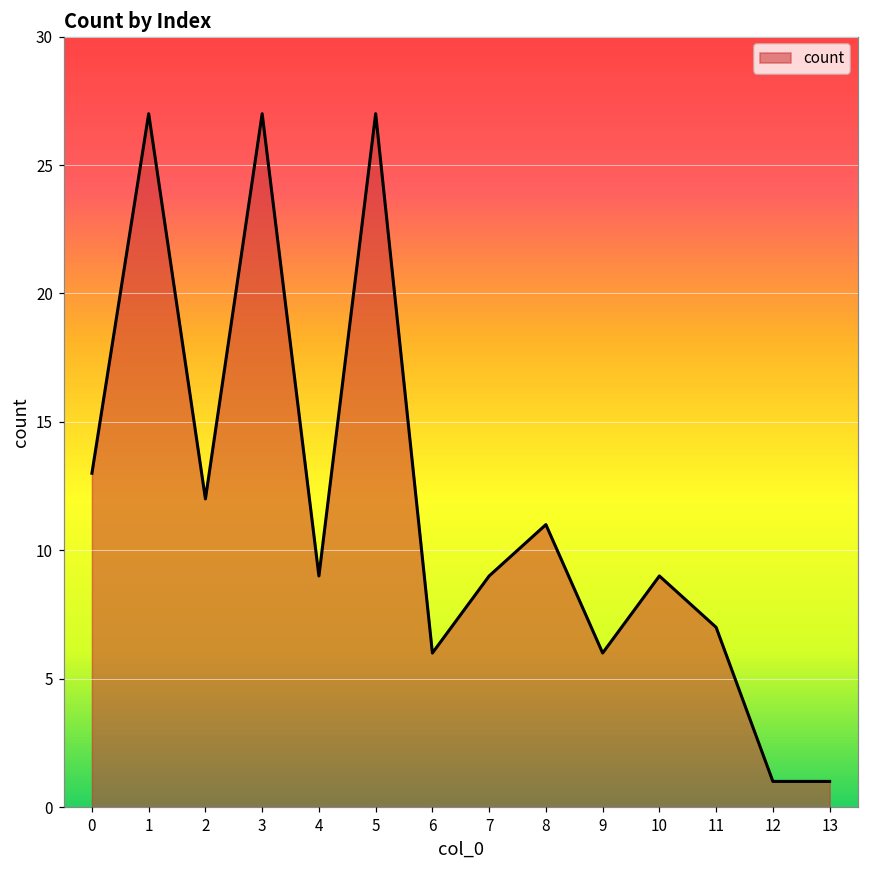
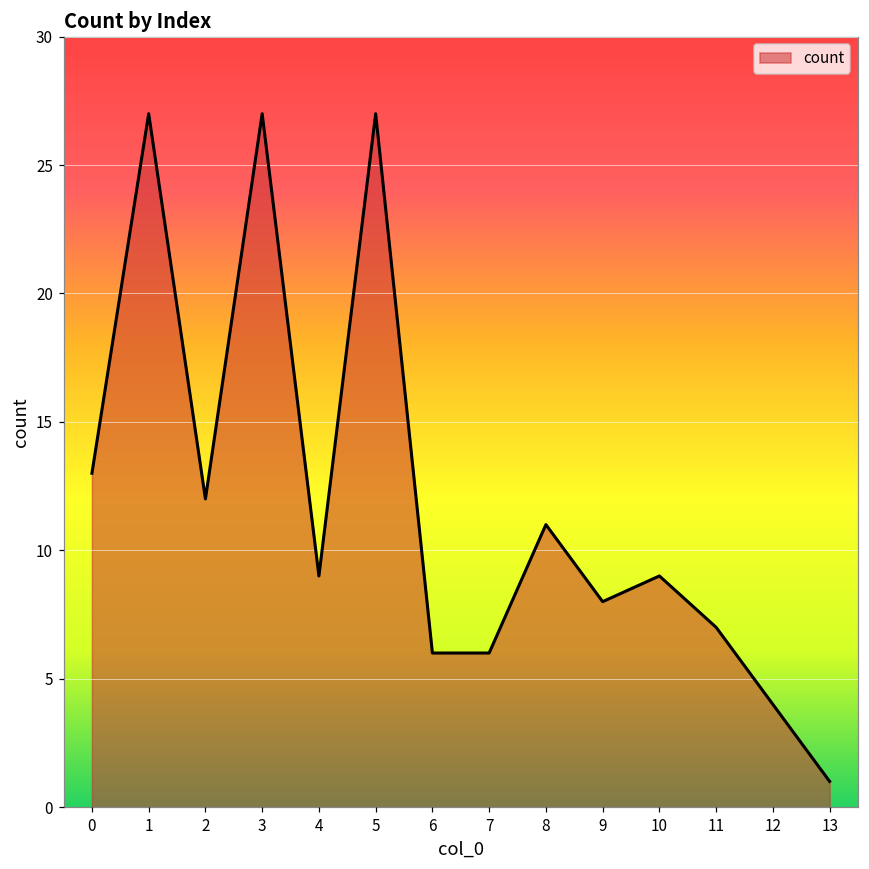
7: 9 -> 6
9: 6 -> 8
12: 1 -> 4
